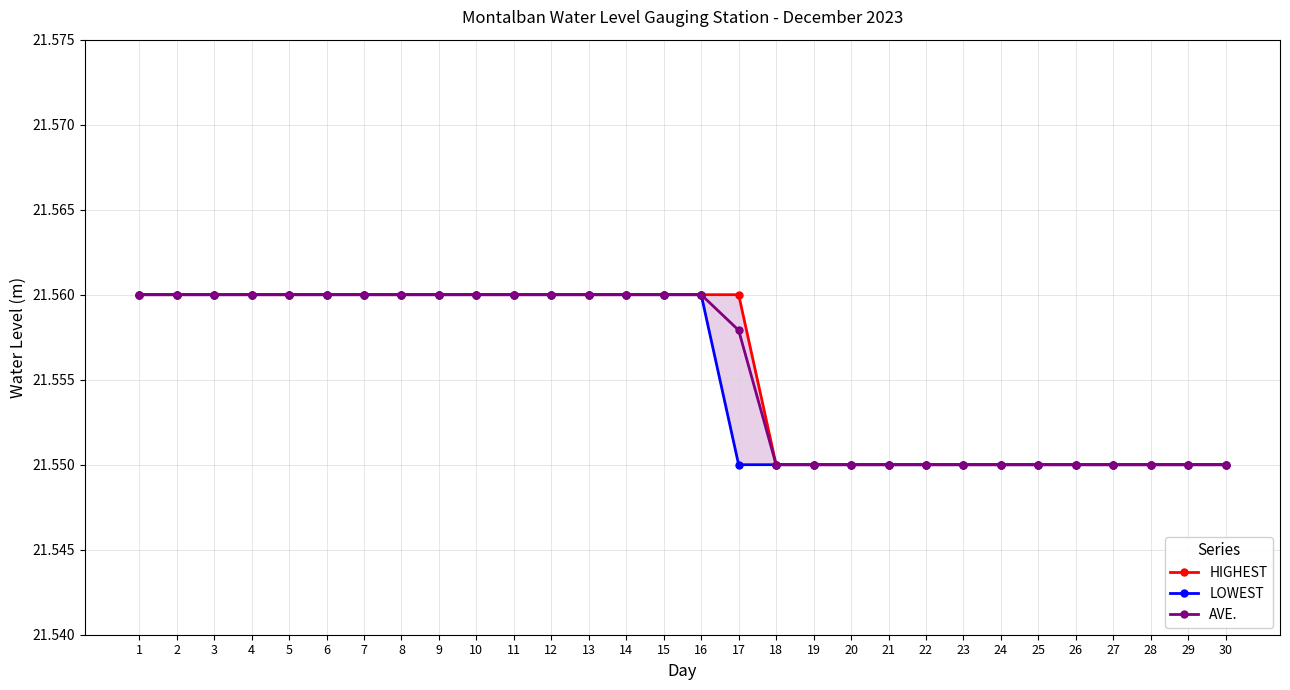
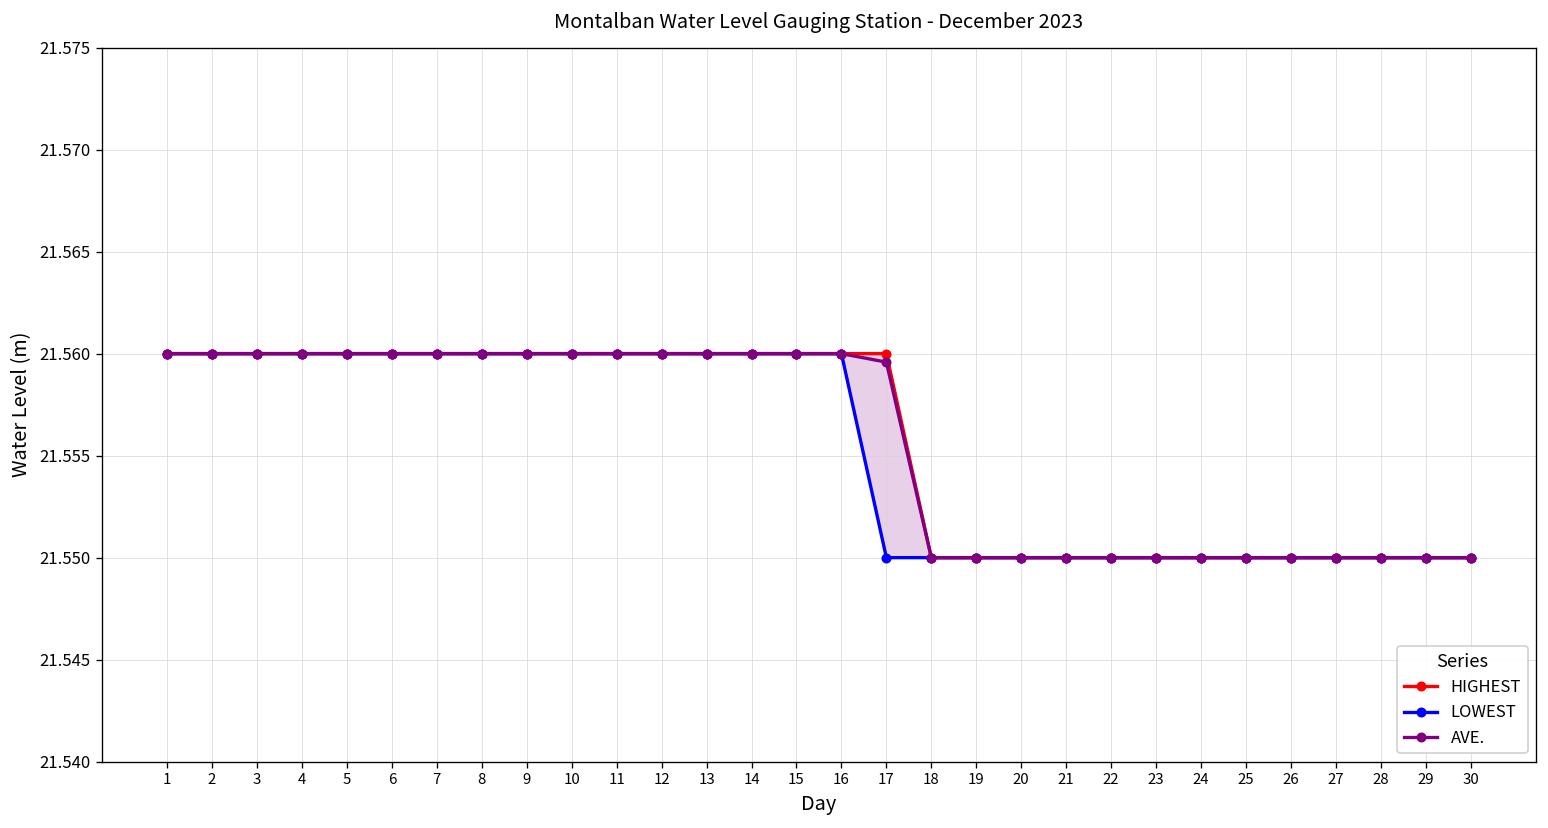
AVE., 17: 21.5579 -> 21.5596
